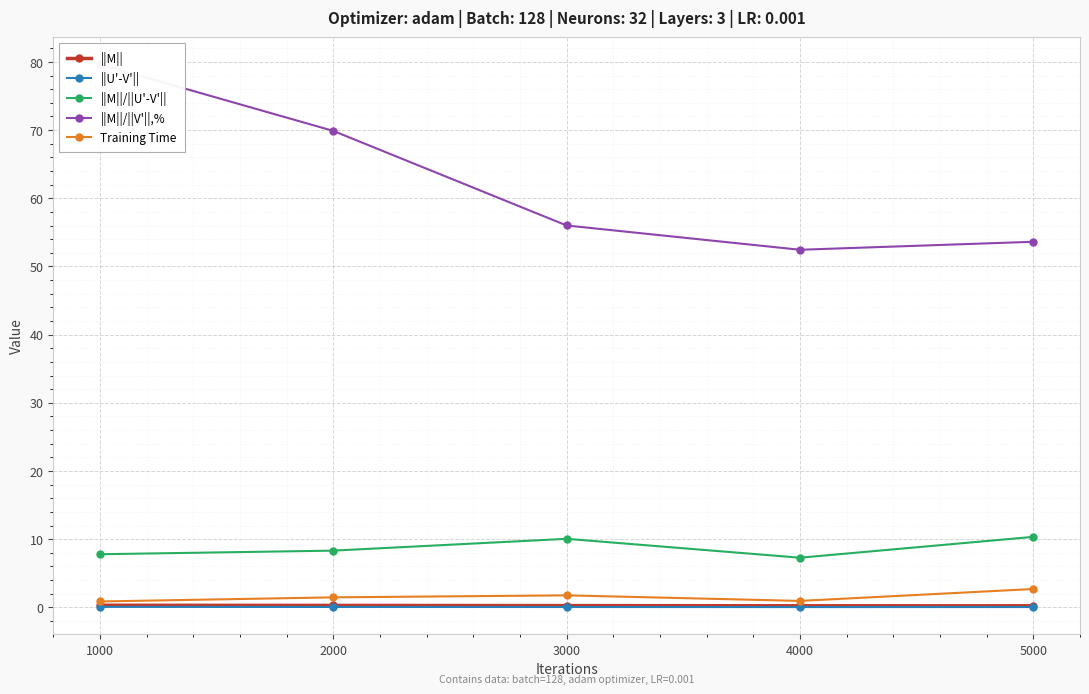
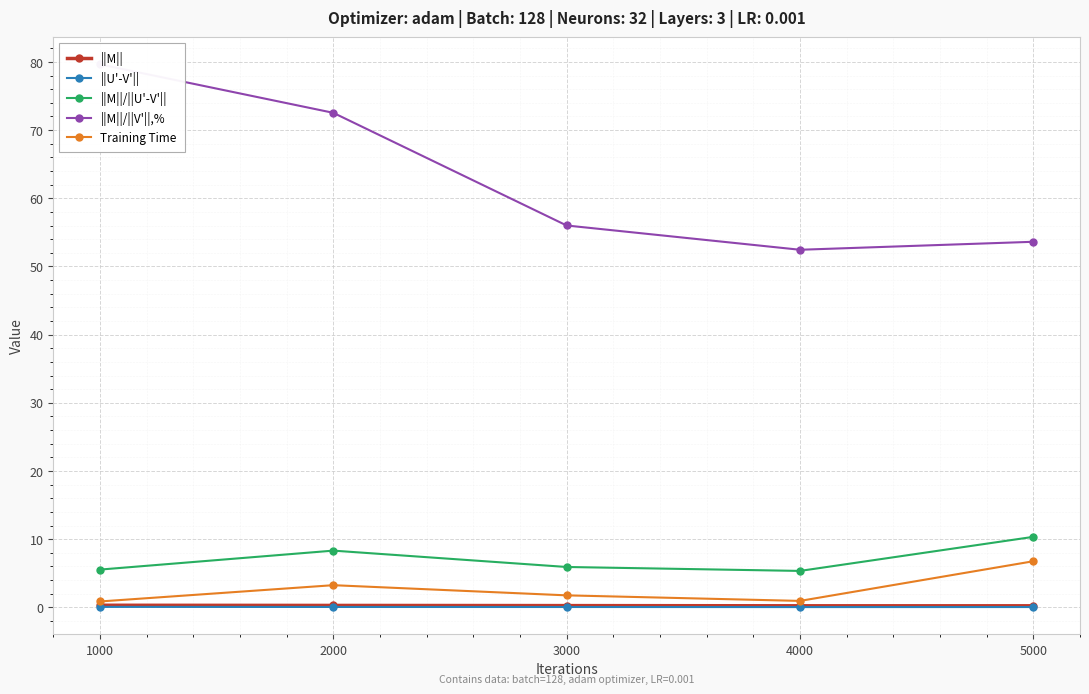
||M||/||U'-V'||, 1000: 8 -> 6
||M||/||V'||,%, 2000: 70 -> 73
Training Time, 2000: 1 -> 3
||M||/||U'-V'||, 3000: 10 -> 6
||M||/||U'-V'||, 4000: 7 -> 5
Training Time, 5000: 3 -> 7
